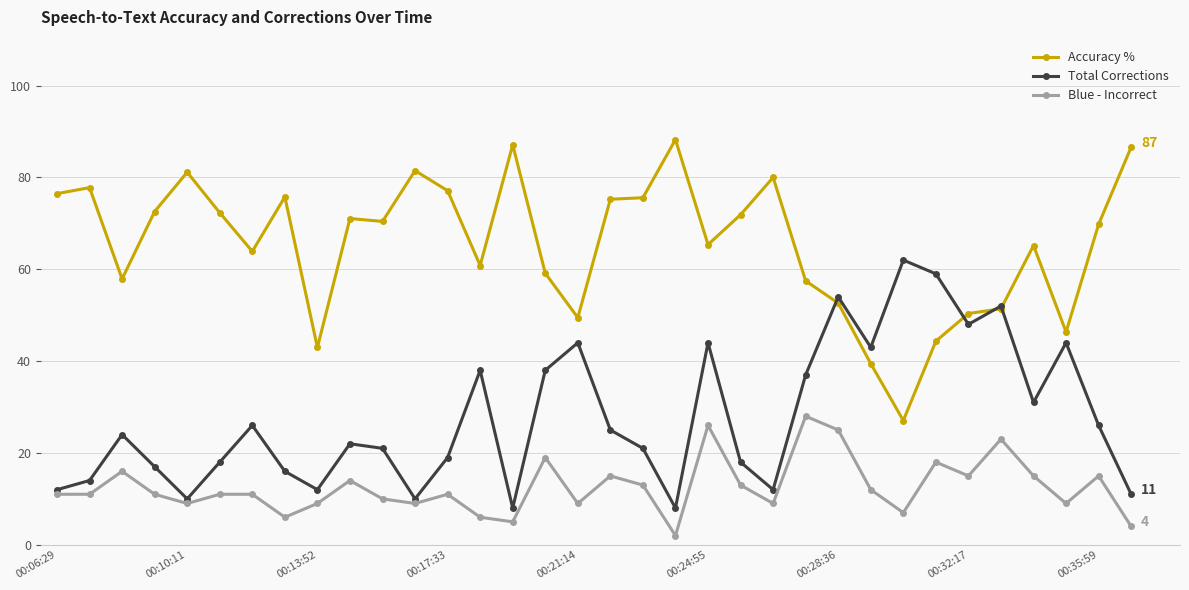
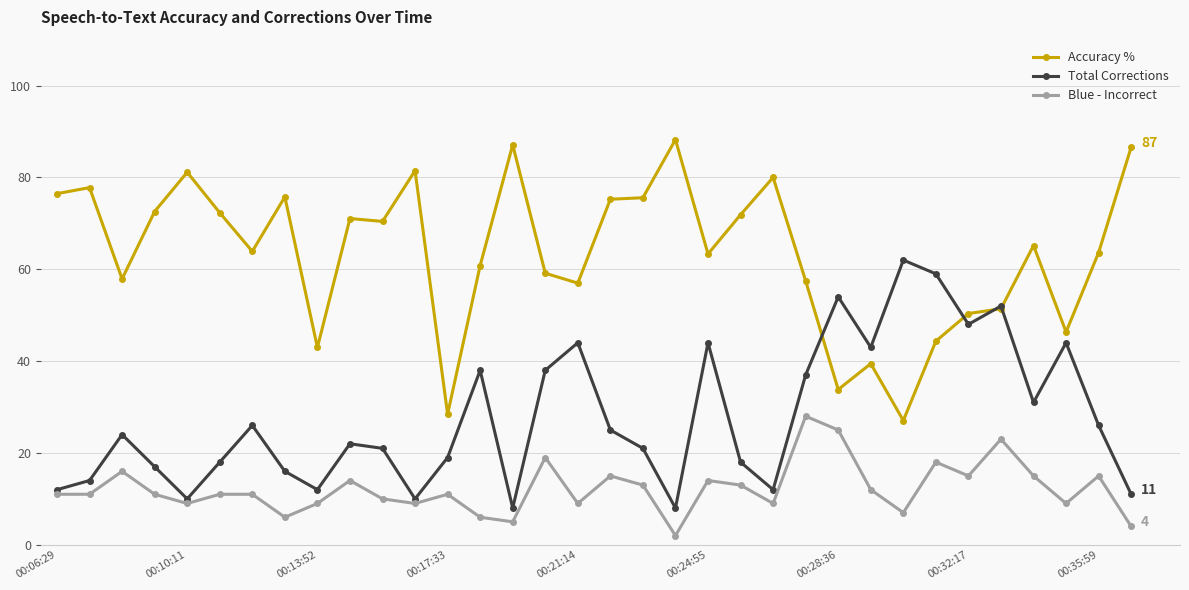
Accuracy %, 00:17:33: 77 -> 28
Accuracy %, 00:21:14: 49 -> 57
Accuracy %, 00:24:55: 65 -> 63
Blue - Incorrect, 00:24:55: 26 -> 14
Accuracy %, 00:28:36: 53 -> 34
Accuracy %, 00:35:59: 70 -> 64
